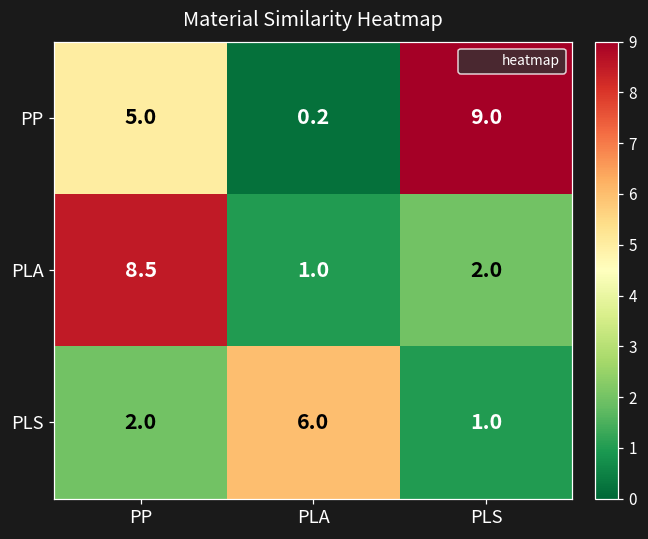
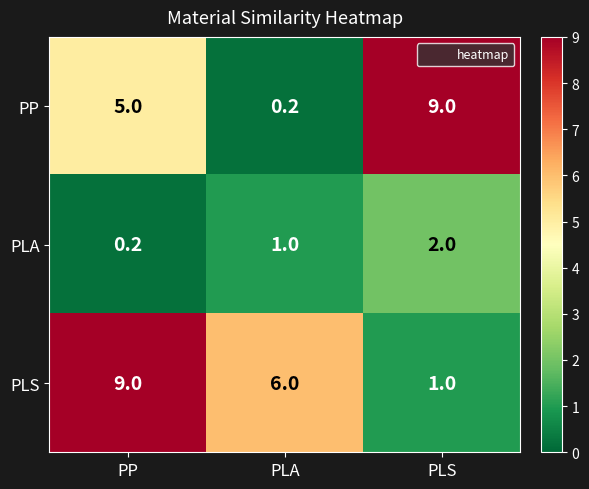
PLA, PP: 8.5 -> 0.2
PLS, PP: 2.0 -> 9.0
